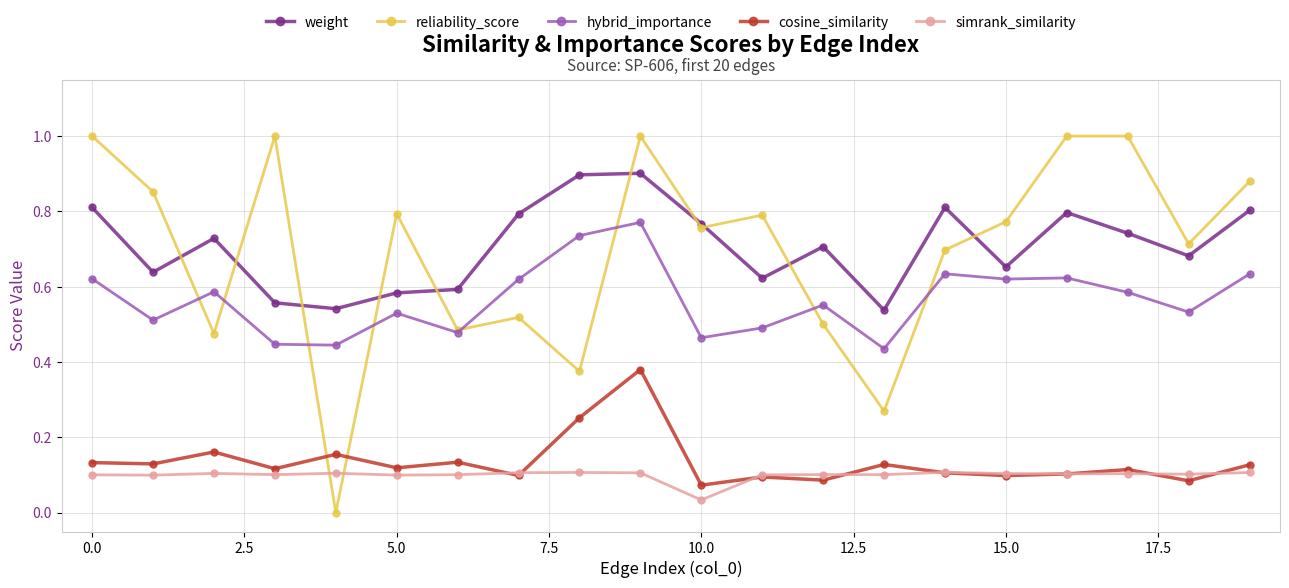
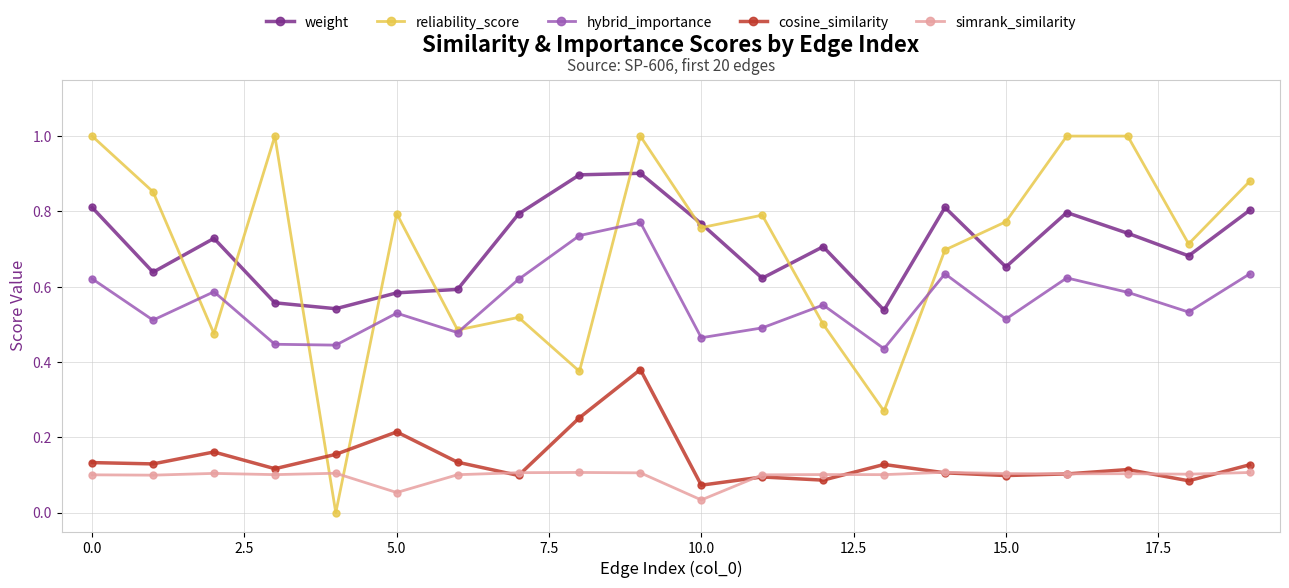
cosine_similarity, 5.0: 0.12 -> 0.21
simrank_similarity, 5.0: 0.10 -> 0.05
hybrid_importance, 15.0: 0.62 -> 0.51
